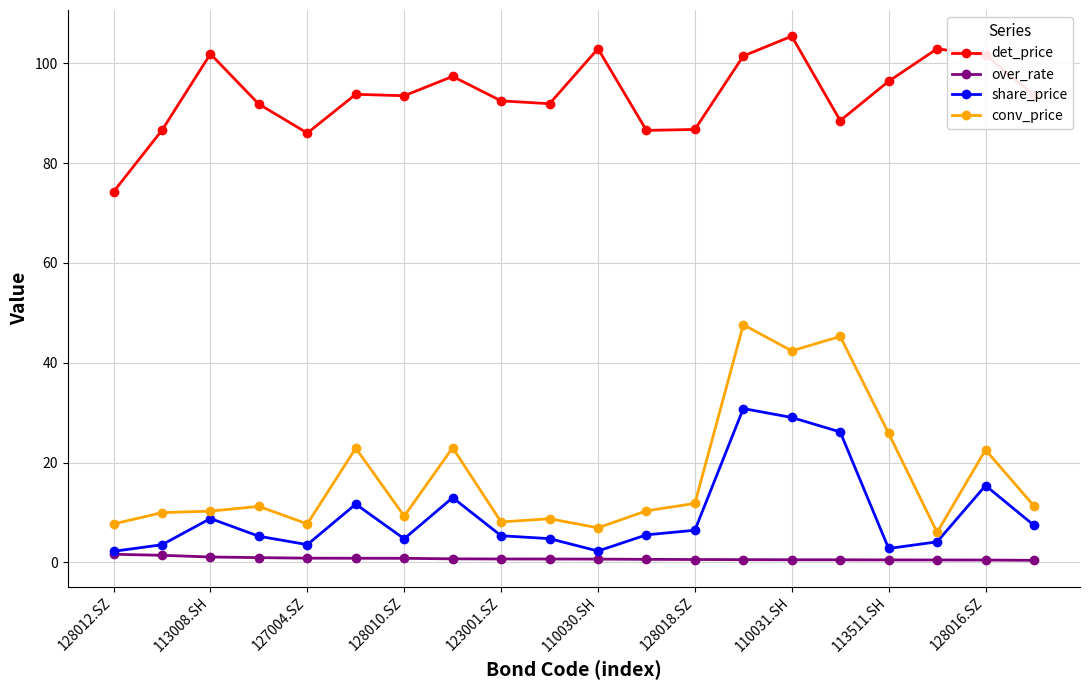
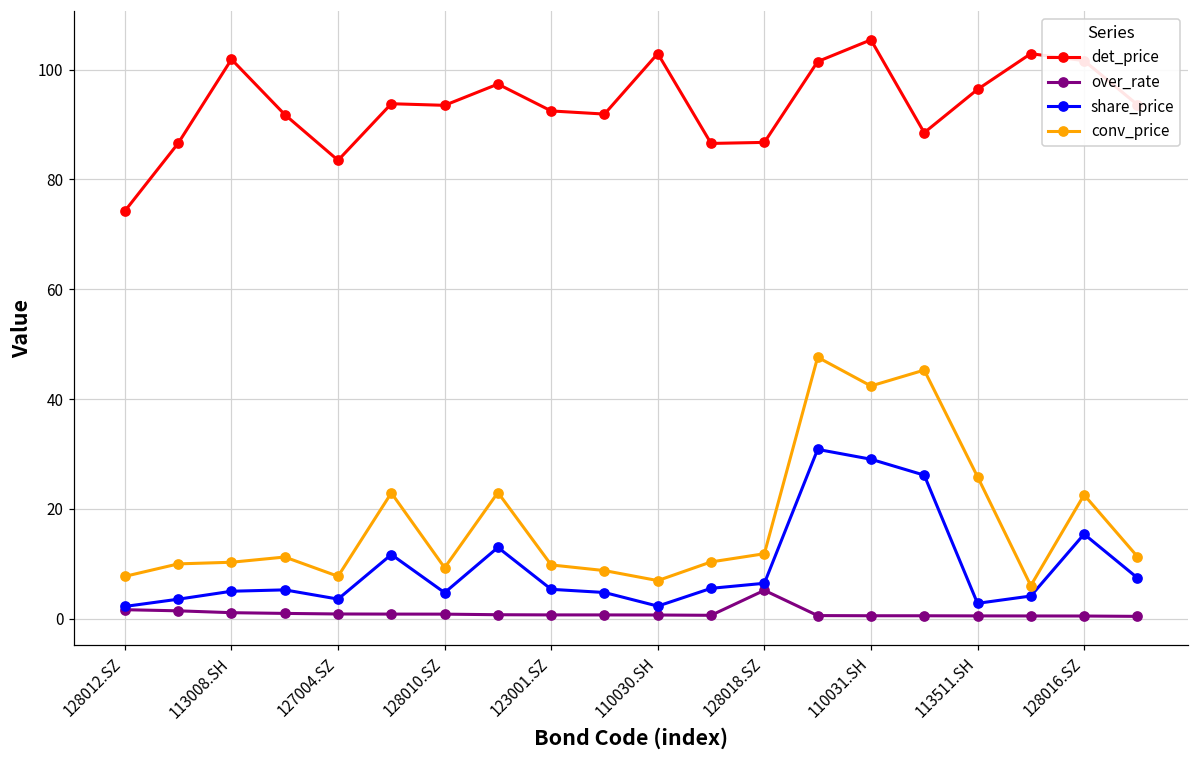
share_price, 113008.SH: 9 -> 5
det_price, 127004.SZ: 86 -> 83
conv_price, 123001.SZ: 8 -> 10
over_rate, 128018.SZ: 1 -> 5
